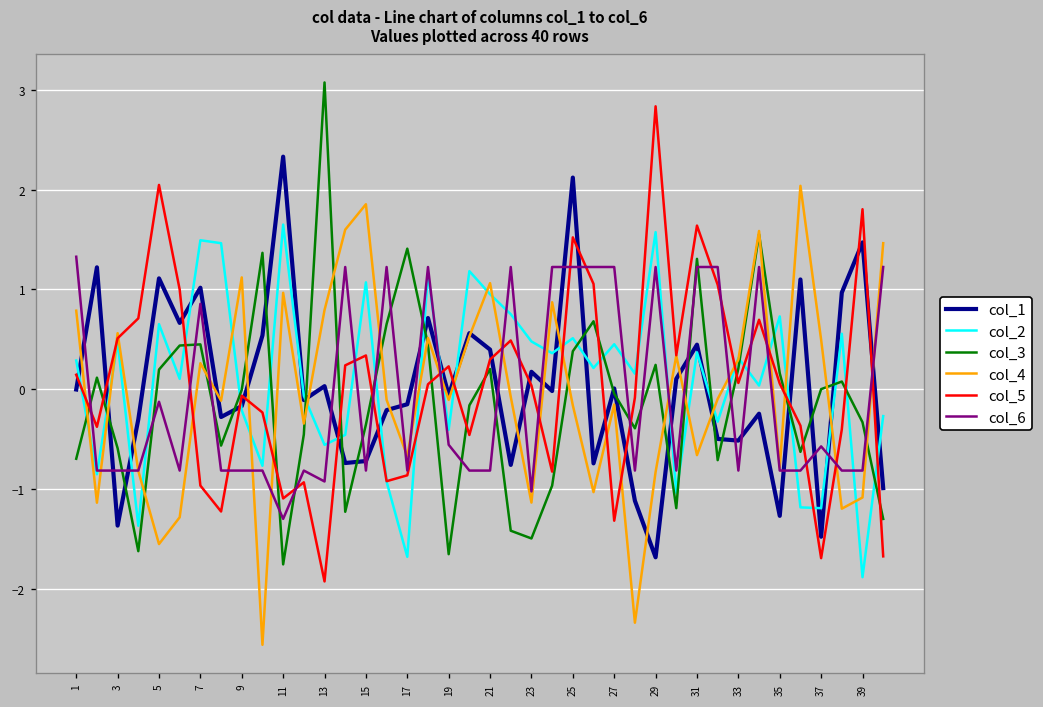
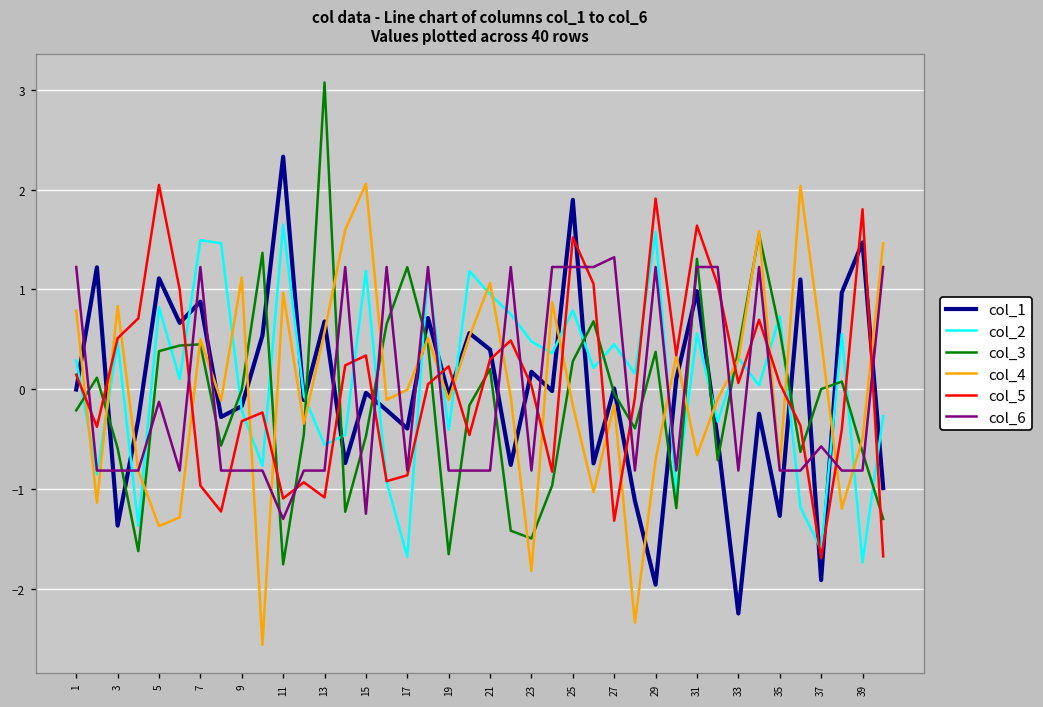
col_3, 1: -0.7 -> -0.2
col_6, 1: 1.3 -> 1.2
col_4, 3: 0.6 -> 0.8
col_2, 5: 0.7 -> 0.8
col_3, 5: 0.2 -> 0.4
col_4, 5: -1.6 -> -1.4
col_1, 7: 1.0 -> 0.9
col_4, 7: 0.3 -> 0.5
col_6, 7: 0.9 -> 1.2
col_5, 9: -0.1 -> -0.3
col_1, 13: 0.0 -> 0.7
col_4, 13: 0.8 -> 0.6
col_5, 13: -1.9 -> -1.1
col_6, 13: -0.9 -> -0.8
col_1, 15: -0.7 -> 0.0
col_2, 15: 1.1 -> 1.2
col_3, 15: -0.4 -> -0.5
col_4, 15: 1.9 -> 2.1
col_6, 15: -0.8 -> -1.2
col_1, 17: -0.2 -> -0.4
col_3, 17: 1.4 -> 1.2
col_4, 17: -0.7 -> 0.0
col_6, 19: -0.6 -> -0.8
col_4, 23: -1.1 -> -1.8
col_6, 23: -1.0 -> -0.8
col_1, 25: 2.1 -> 1.9
col_2, 25: 0.5 -> 0.8
col_3, 25: 0.4 -> 0.3
col_6, 27: 1.2 -> 1.3
col_1, 29: -1.7 -> -2.0
col_3, 29: 0.2 -> 0.4
col_4, 29: -0.8 -> -0.7
col_5, 29: 2.8 -> 1.9
col_1, 31: 0.4 -> 1.0
col_2, 31: 0.4 -> 0.6
col_1, 33: -0.5 -> -2.2
col_3, 33: 0.2 -> 0.4
col_3, 35: 0.2 -> 0.6
col_1, 37: -1.5 -> -1.9
col_2, 37: -1.2 -> -1.6
col_2, 39: -1.9 -> -1.7
col_3, 39: -0.3 -> -0.6
col_4, 39: -1.1 -> -0.5
